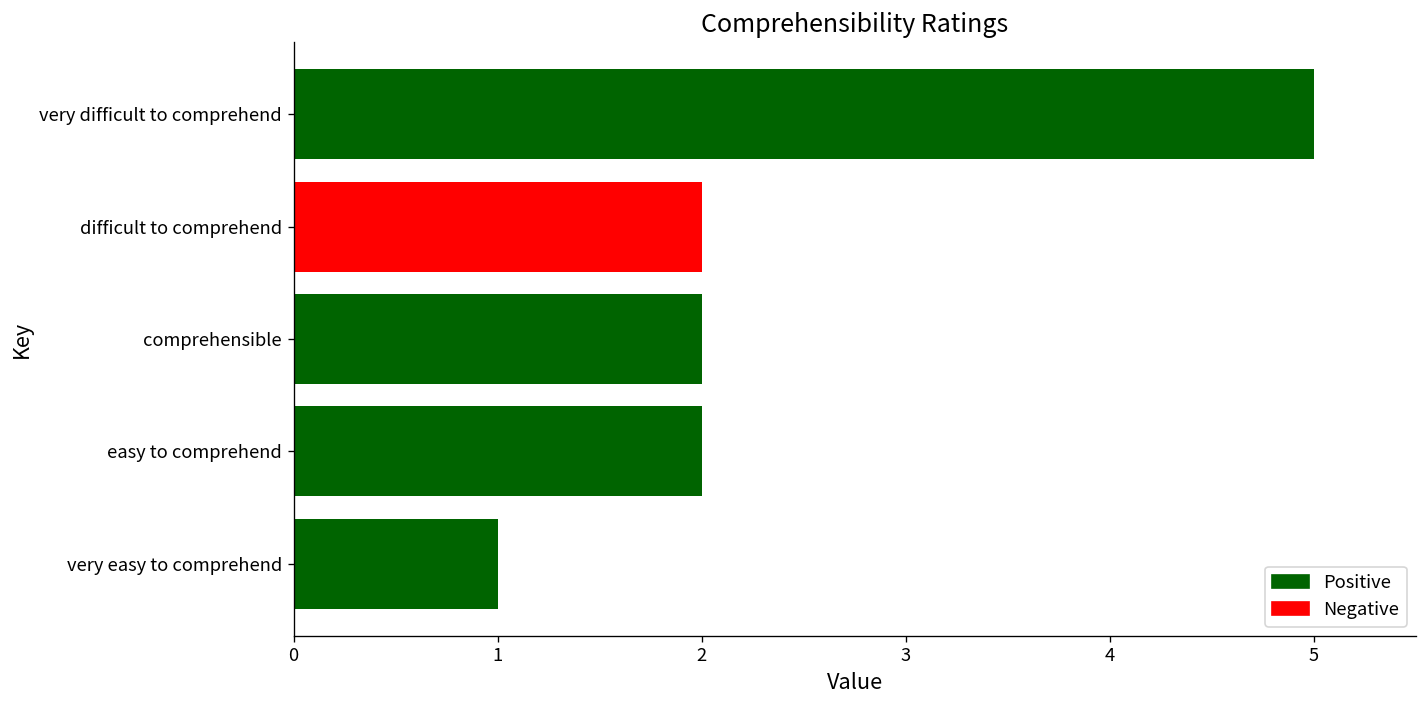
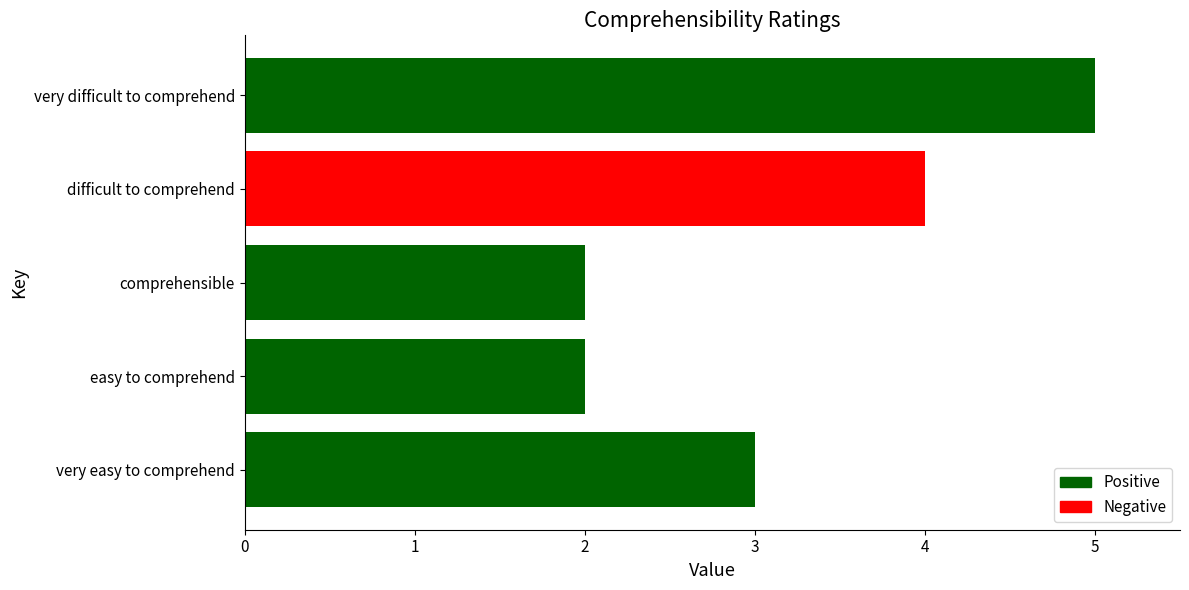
difficult to comprehend: 2 -> 4
very easy to comprehend: 1 -> 3
